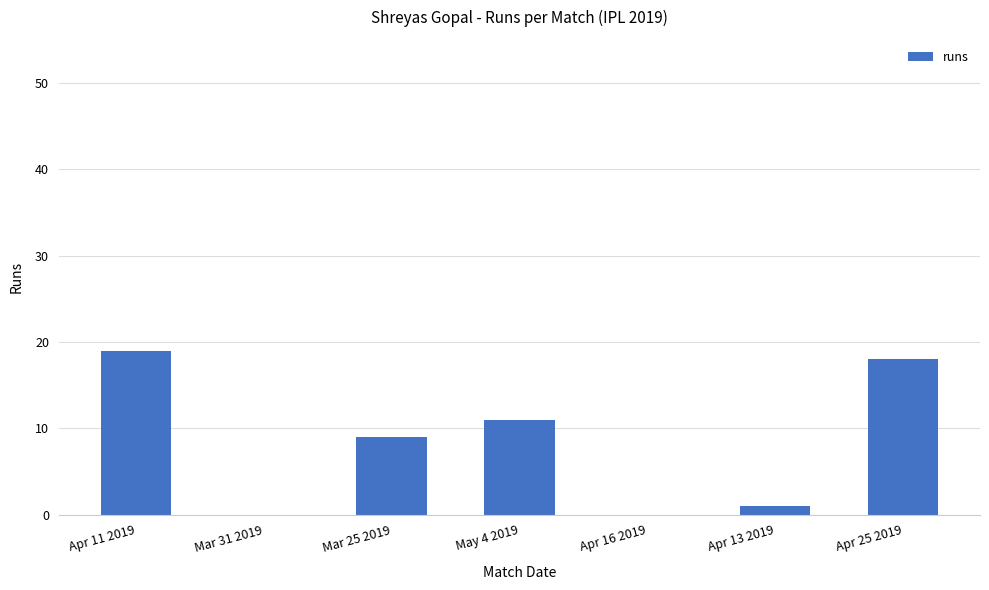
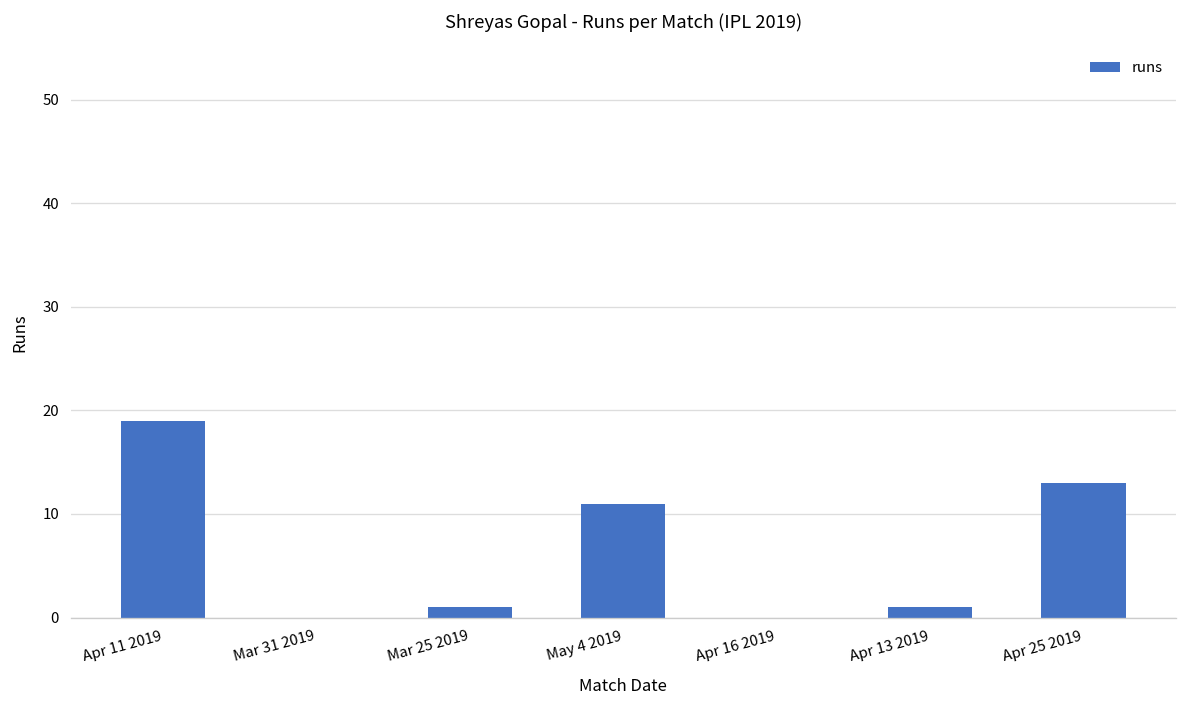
Mar 25 2019: 9 -> 1
Apr 25 2019: 18 -> 13
